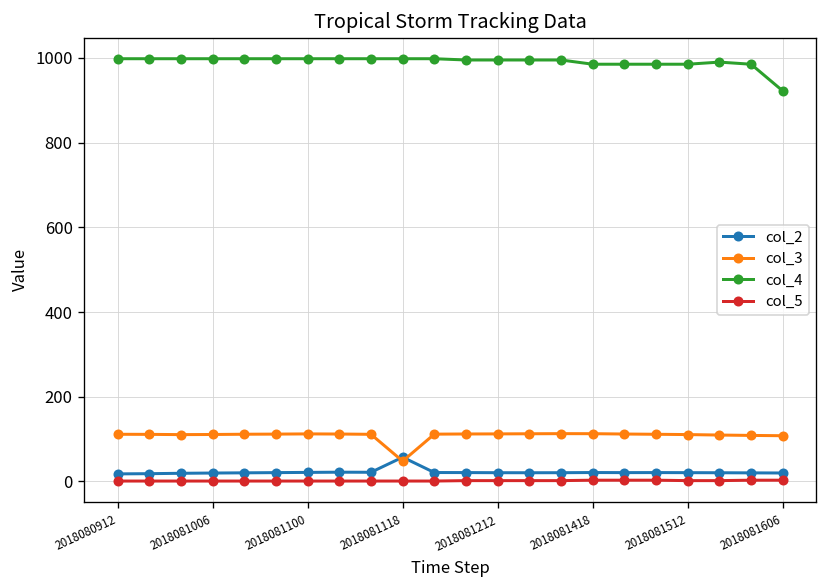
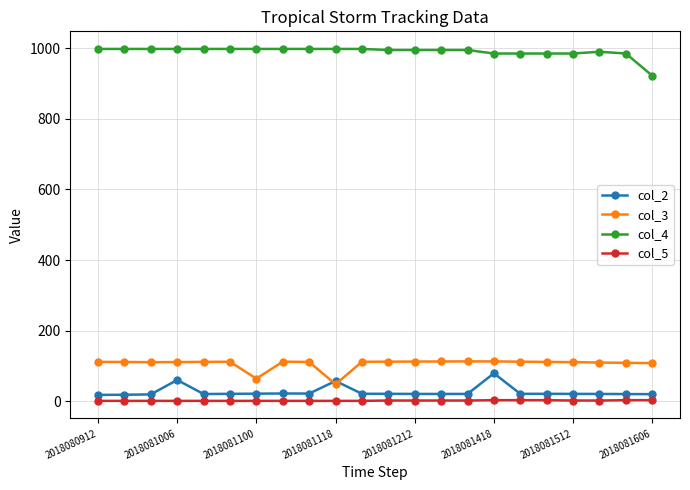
col_2, 2018081006: 20 -> 60
col_3, 2018081100: 110 -> 60
col_2, 2018081418: 20 -> 80
